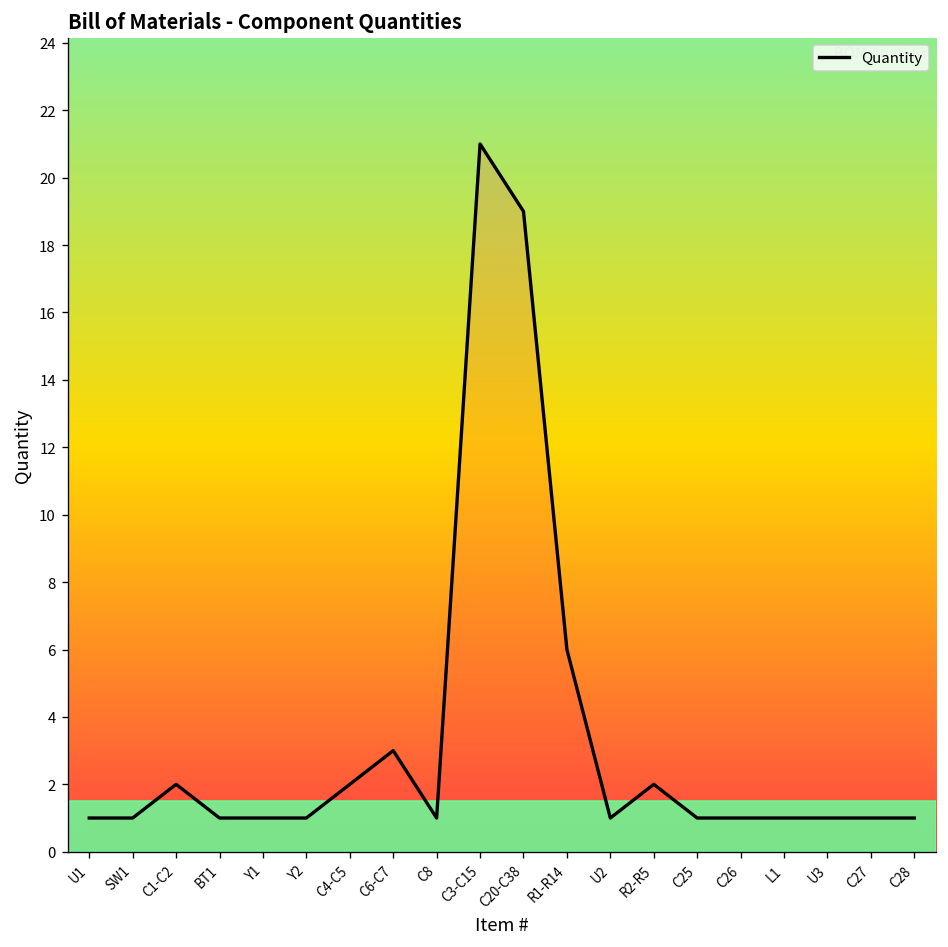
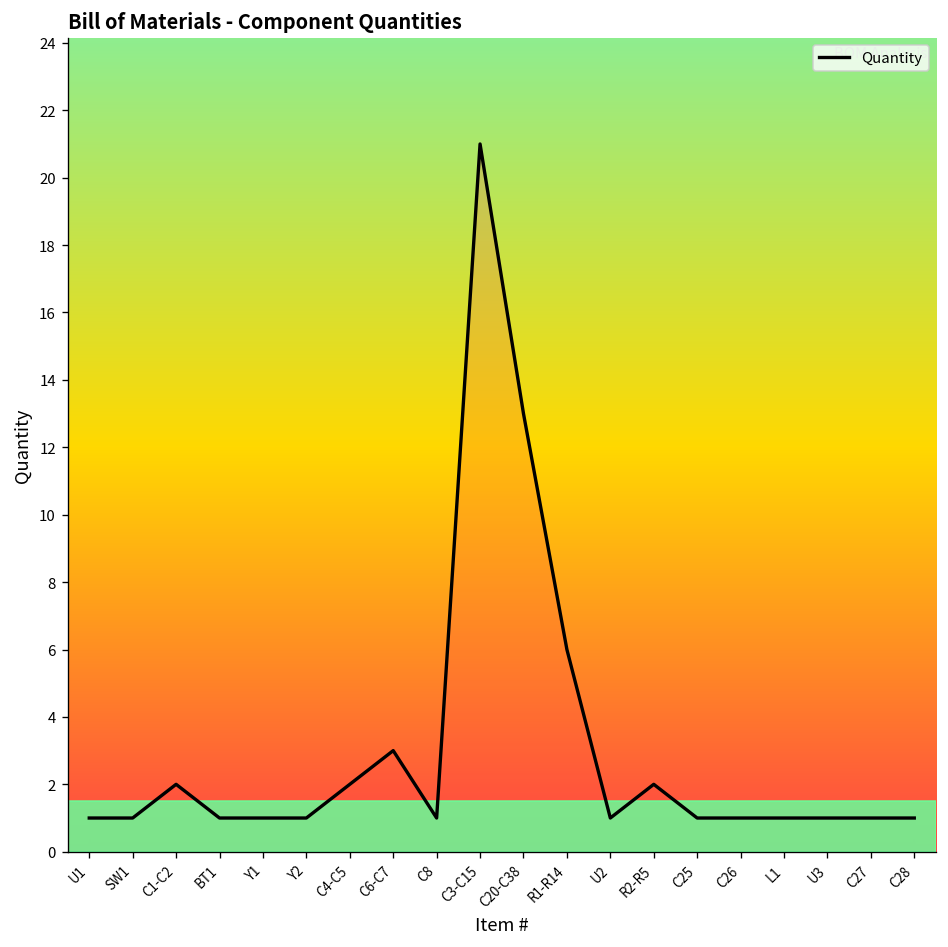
C20-C38: 19 -> 13
